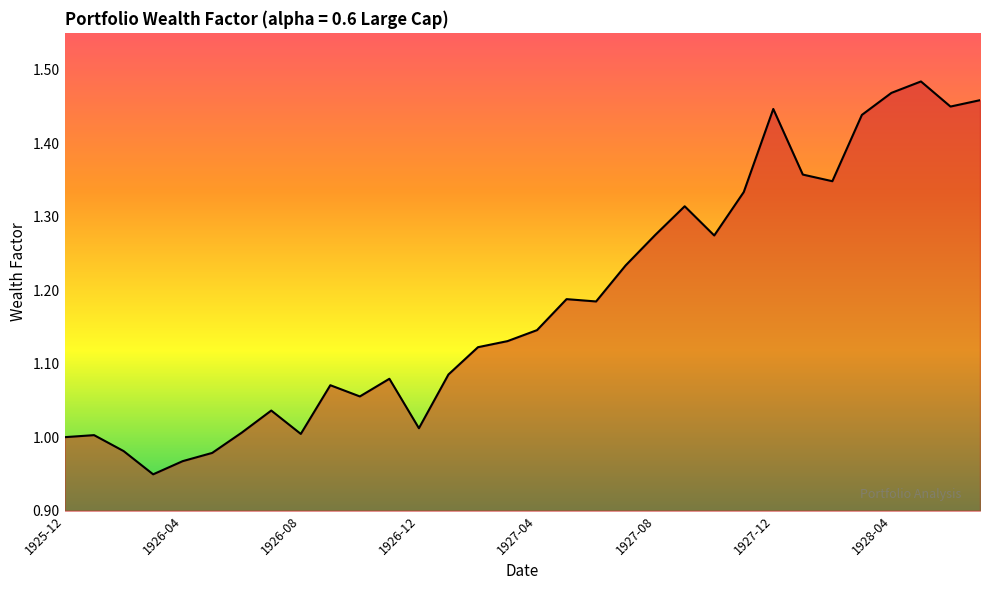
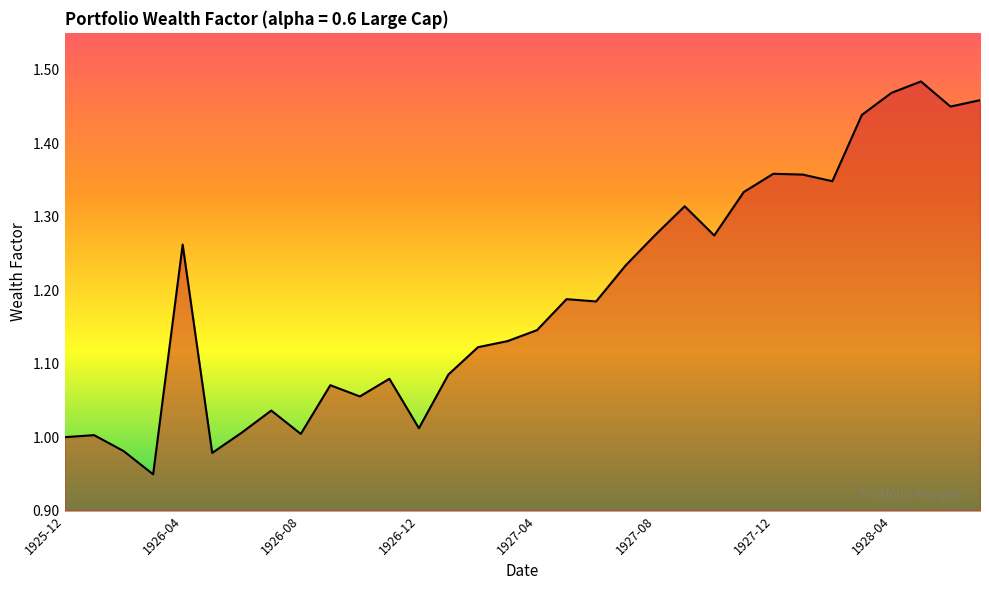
1926-04: 0.97 -> 1.26
1927-12: 1.45 -> 1.36
